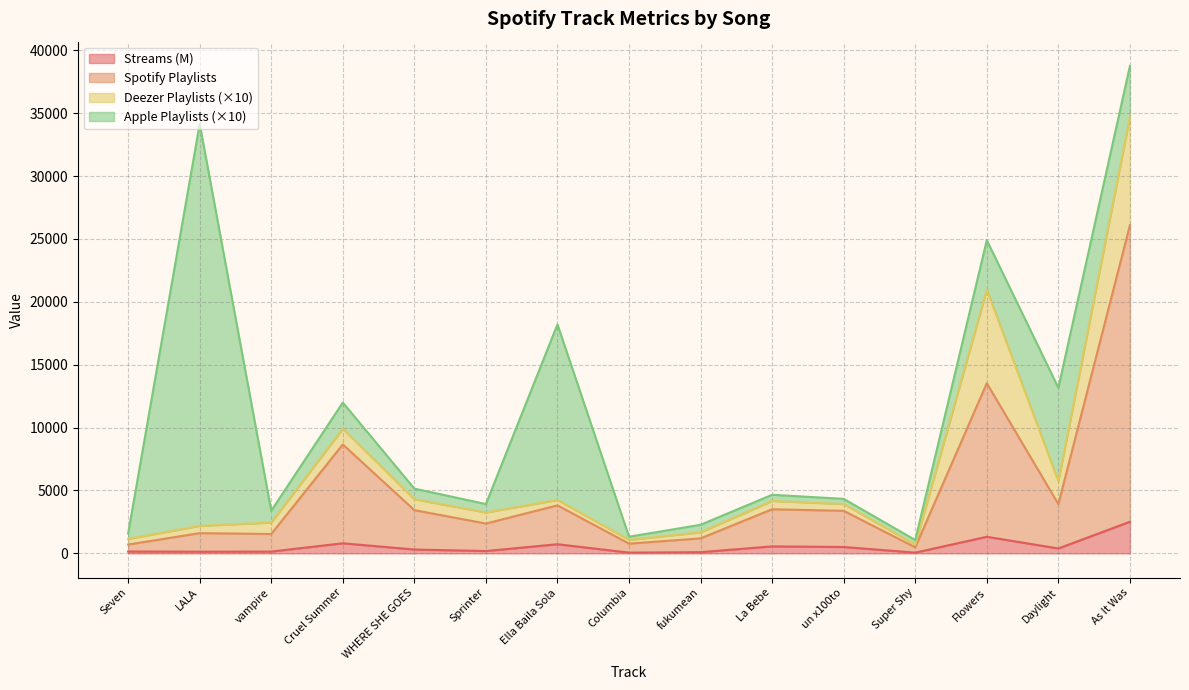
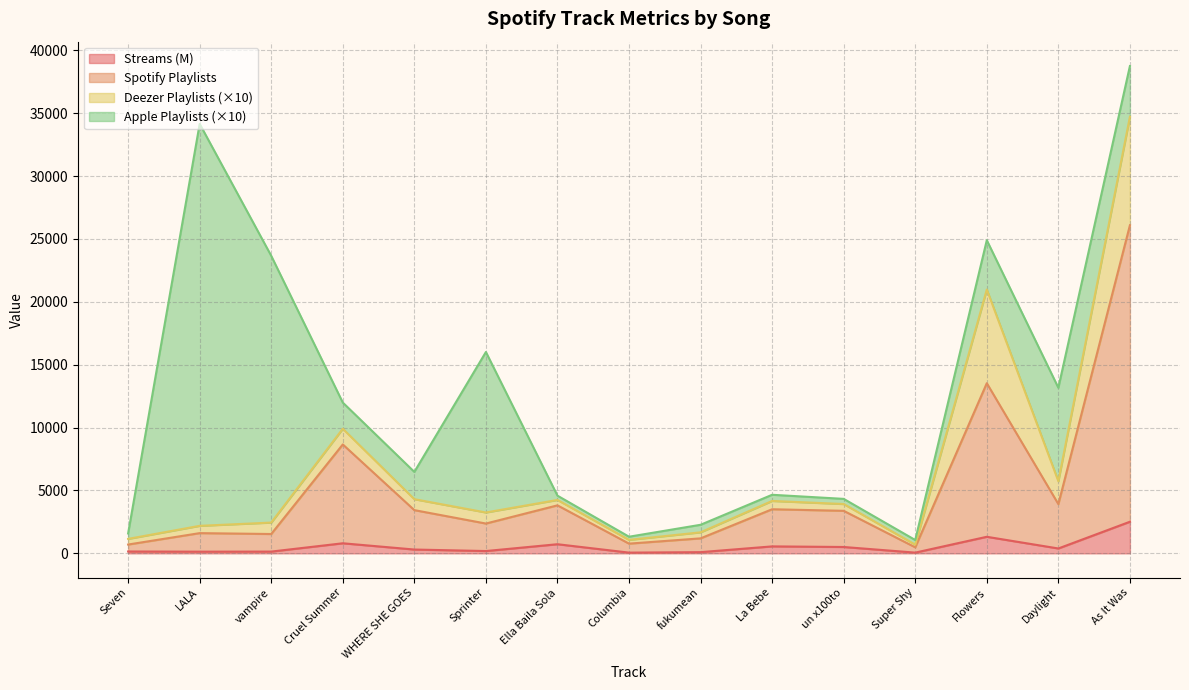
Apple Playlists (×10), vampire: 900 -> 21200
Apple Playlists (×10), WHERE SHE GOES: 800 -> 2200
Apple Playlists (×10), Sprinter: 700 -> 12800
Apple Playlists (×10), Ella Baila Sola: 14000 -> 300
